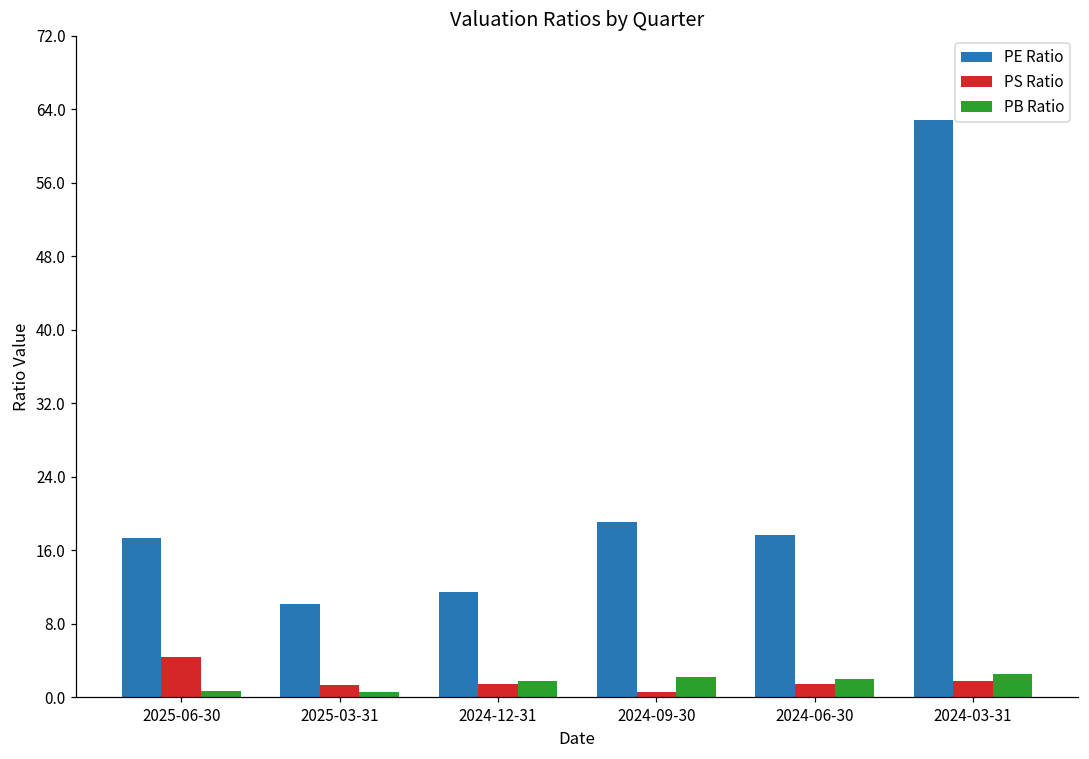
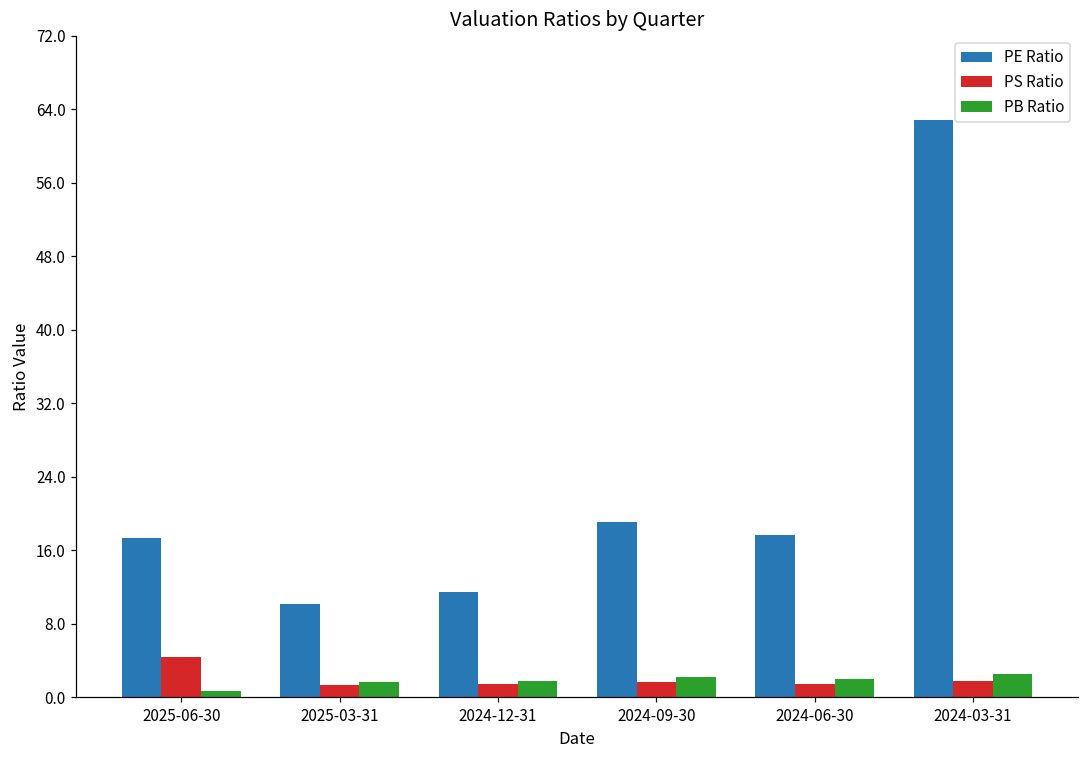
PB Ratio, 2025-03-31: 1 -> 2
PS Ratio, 2024-09-30: 1 -> 2
